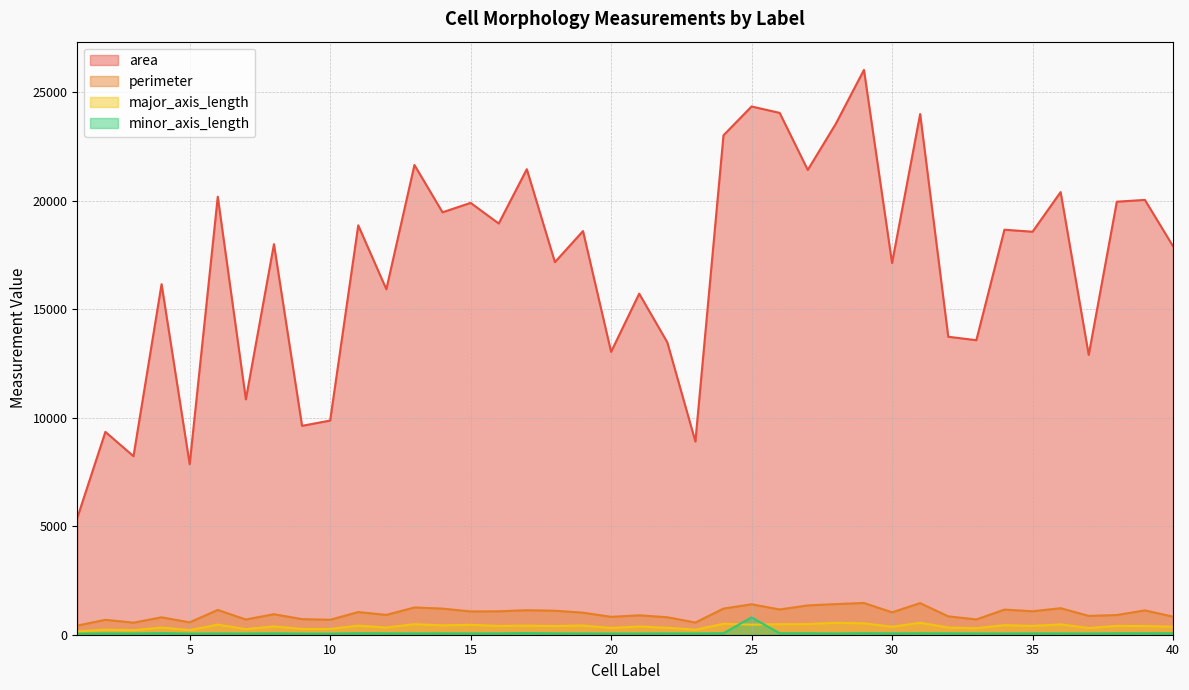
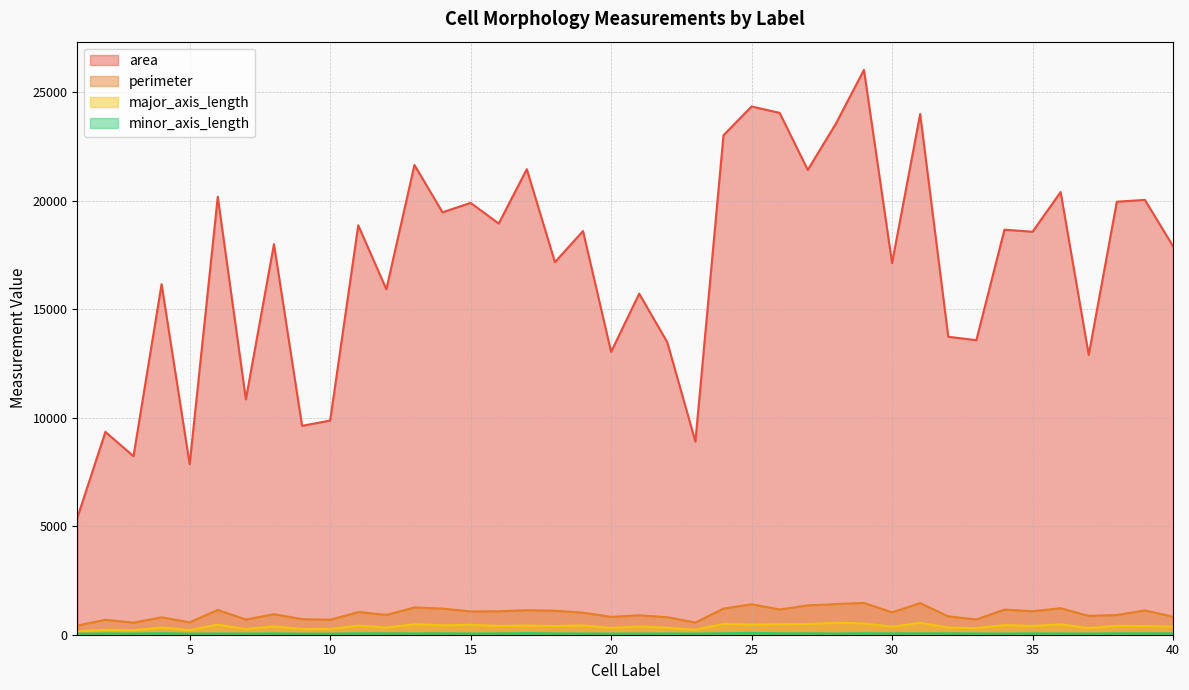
minor_axis_length, 25: 800 -> 100
